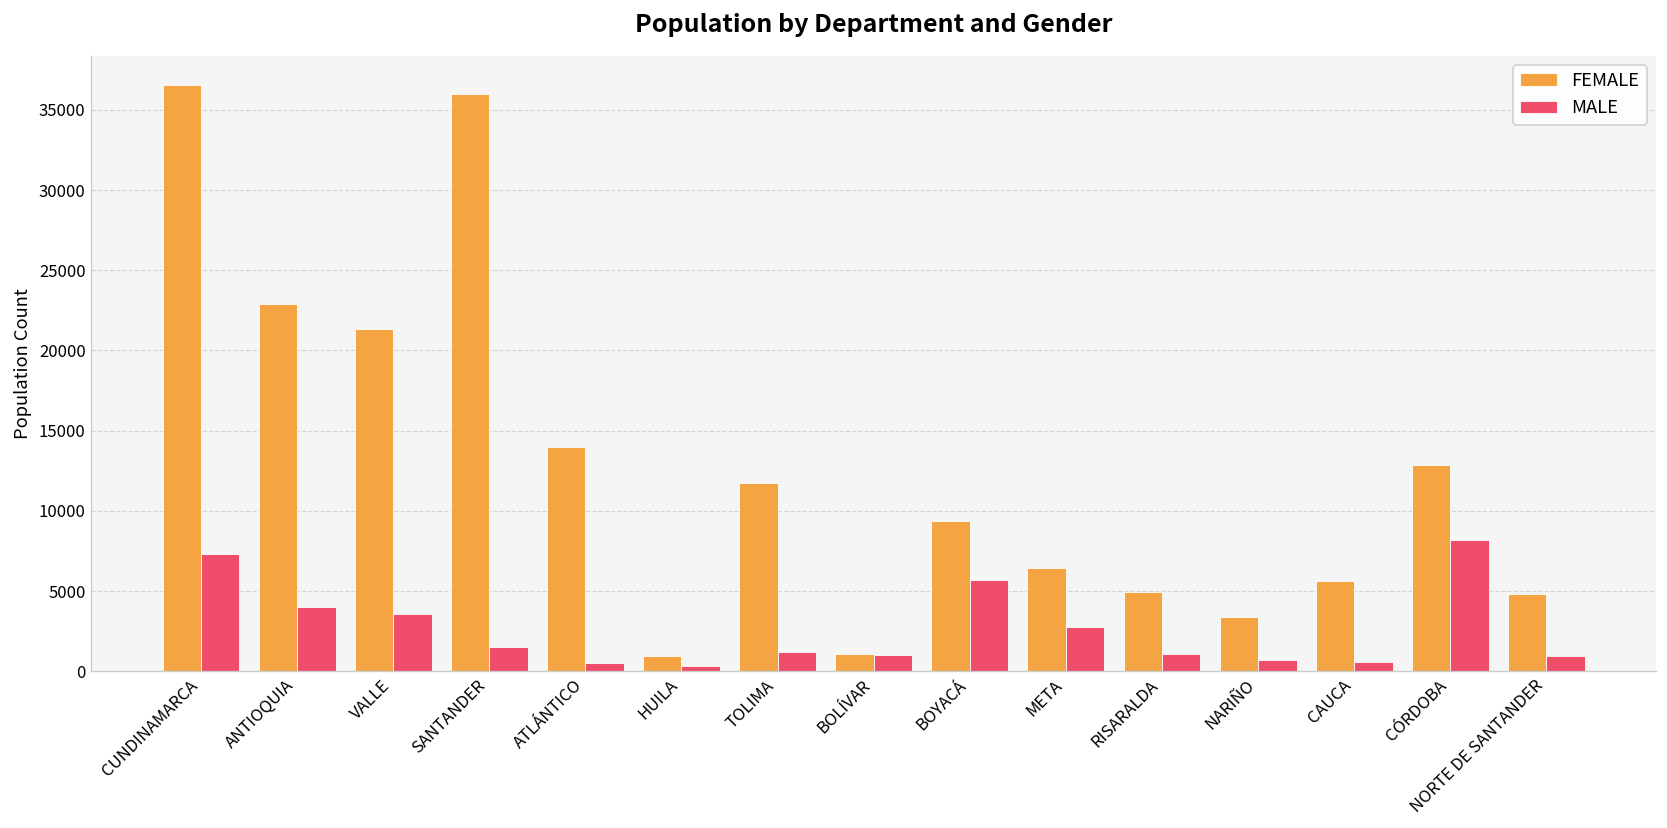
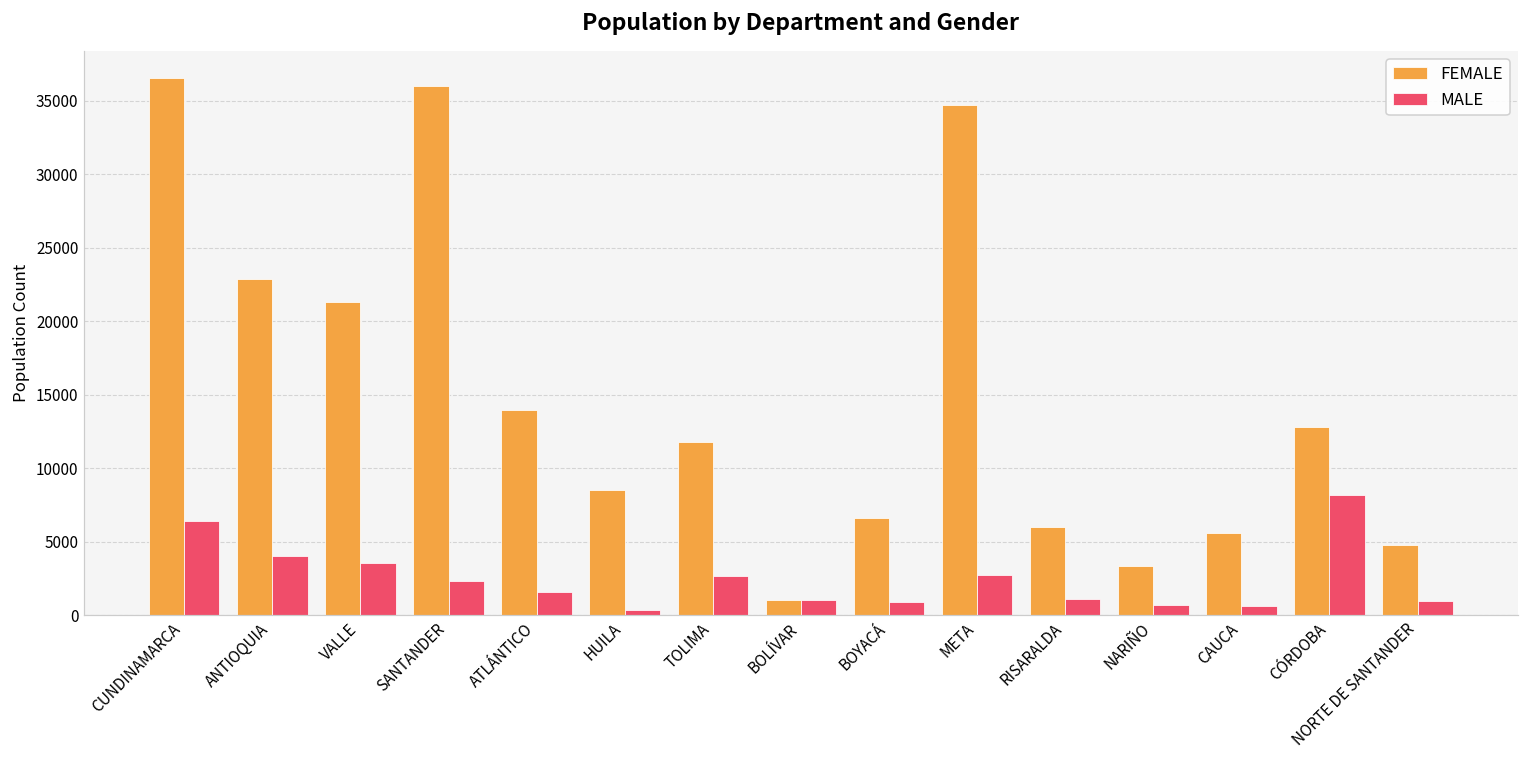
MALE, CUNDINAMARCA: 7300 -> 6400
MALE, SANTANDER: 1500 -> 2400
MALE, ATLÁNTICO: 500 -> 1600
FEMALE, HUILA: 1000 -> 8500
MALE, TOLIMA: 1200 -> 2700
FEMALE, BOYACÁ: 9400 -> 6600
MALE, BOYACÁ: 5700 -> 900
FEMALE, META: 6400 -> 34700
FEMALE, RISARALDA: 4900 -> 6000
